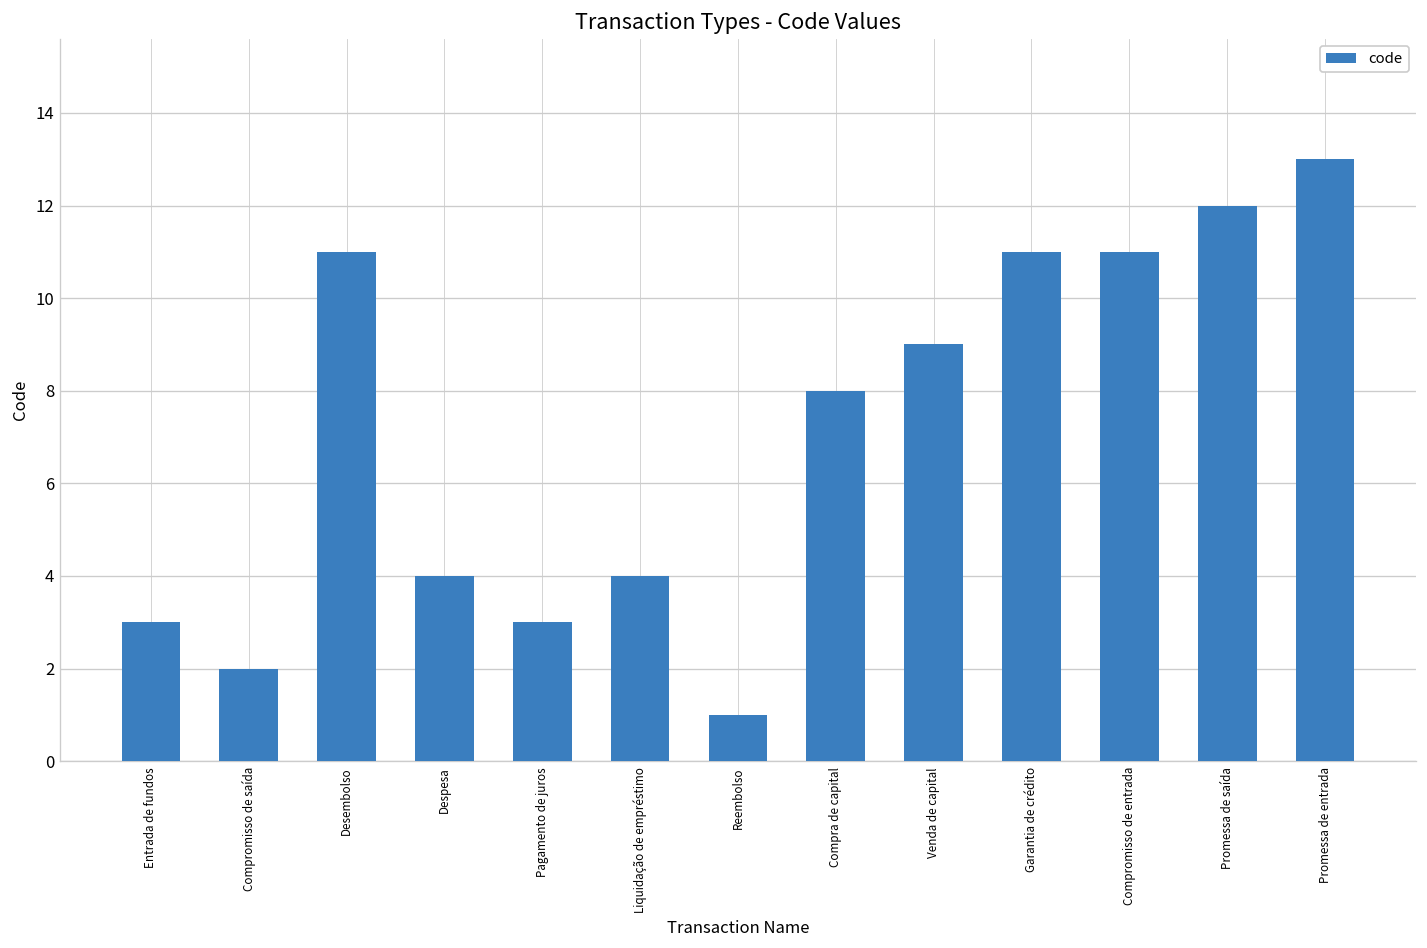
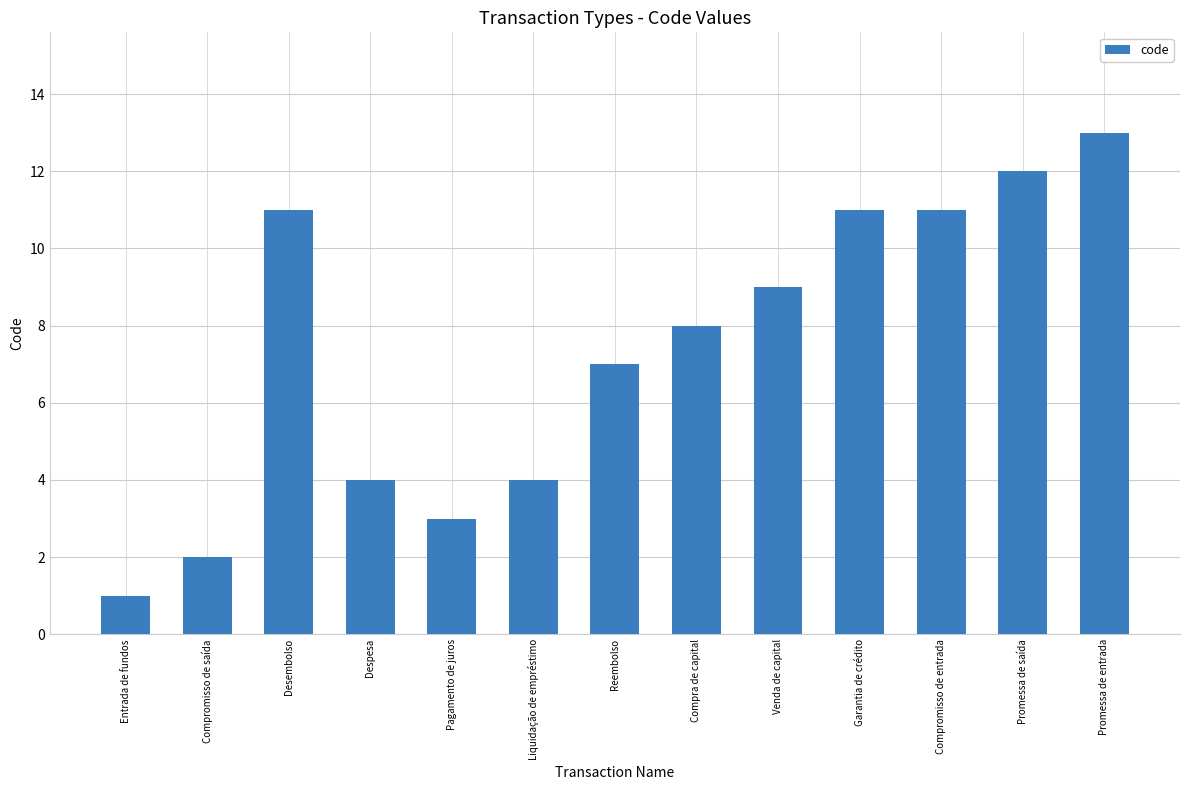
Entrada de fundos: 3 -> 1
Reembolso: 1 -> 7
